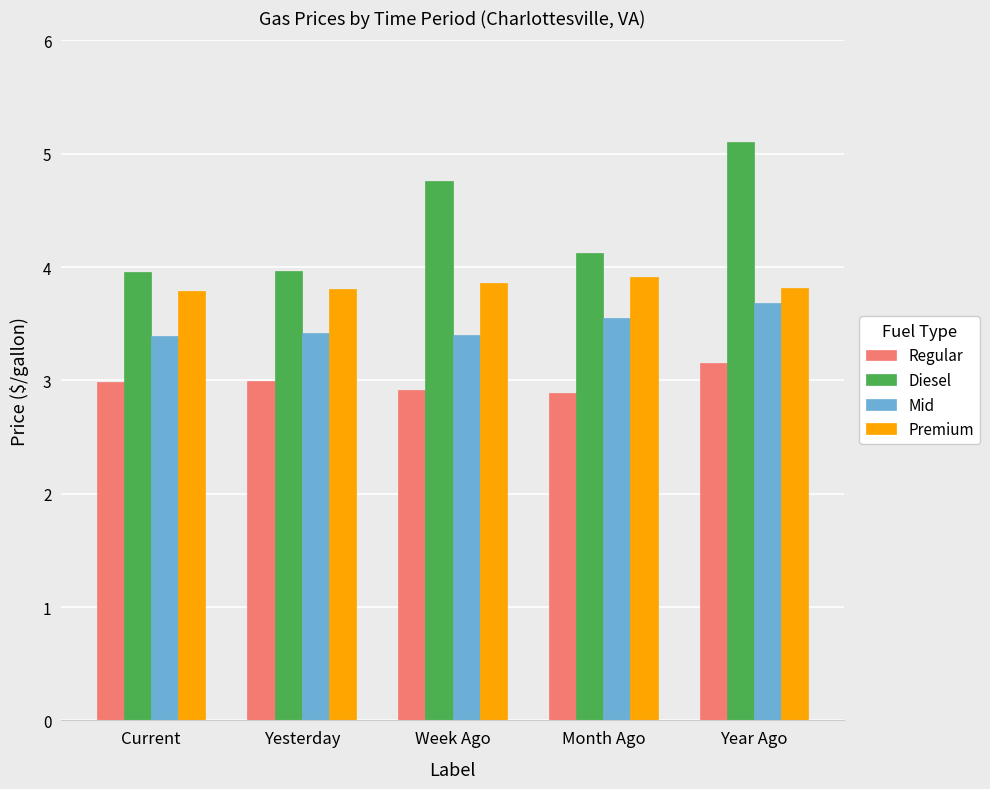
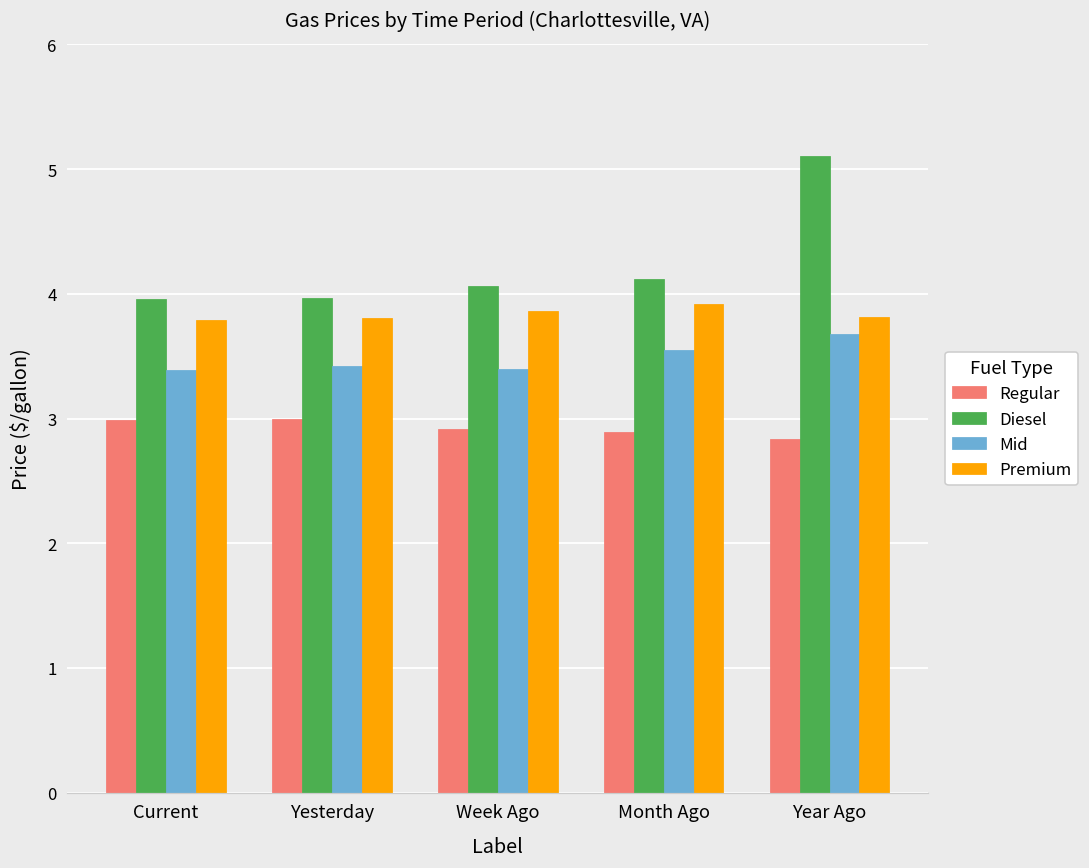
Diesel, Week Ago: 4.76 -> 4.06
Regular, Year Ago: 3.15 -> 2.84
